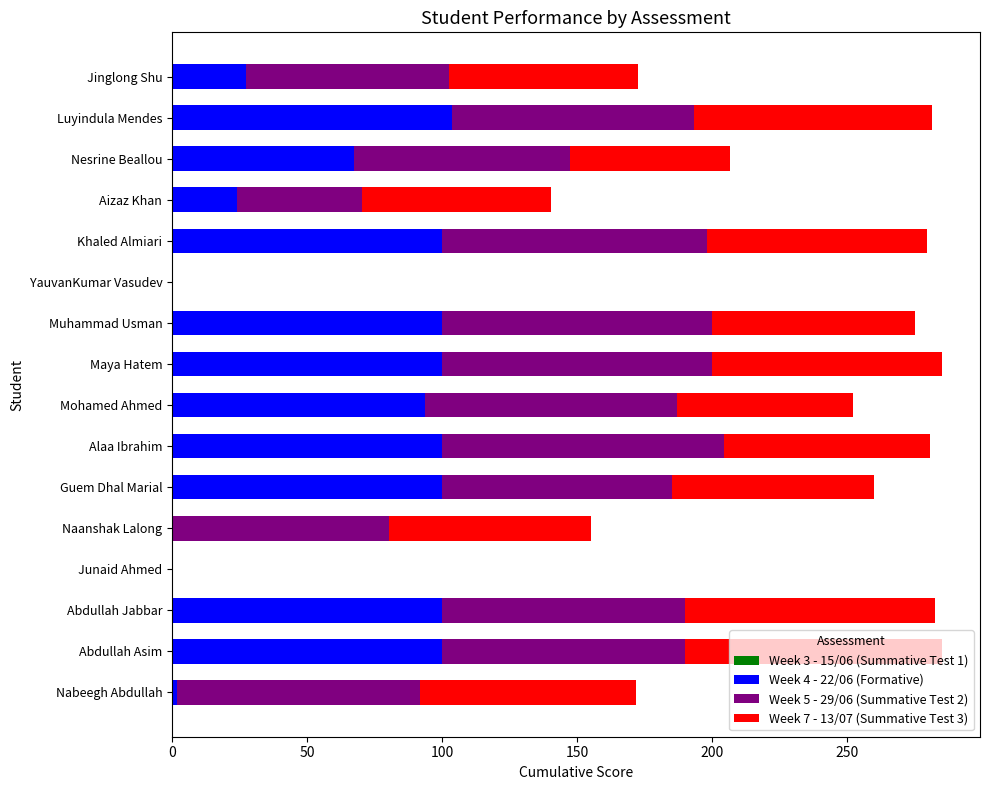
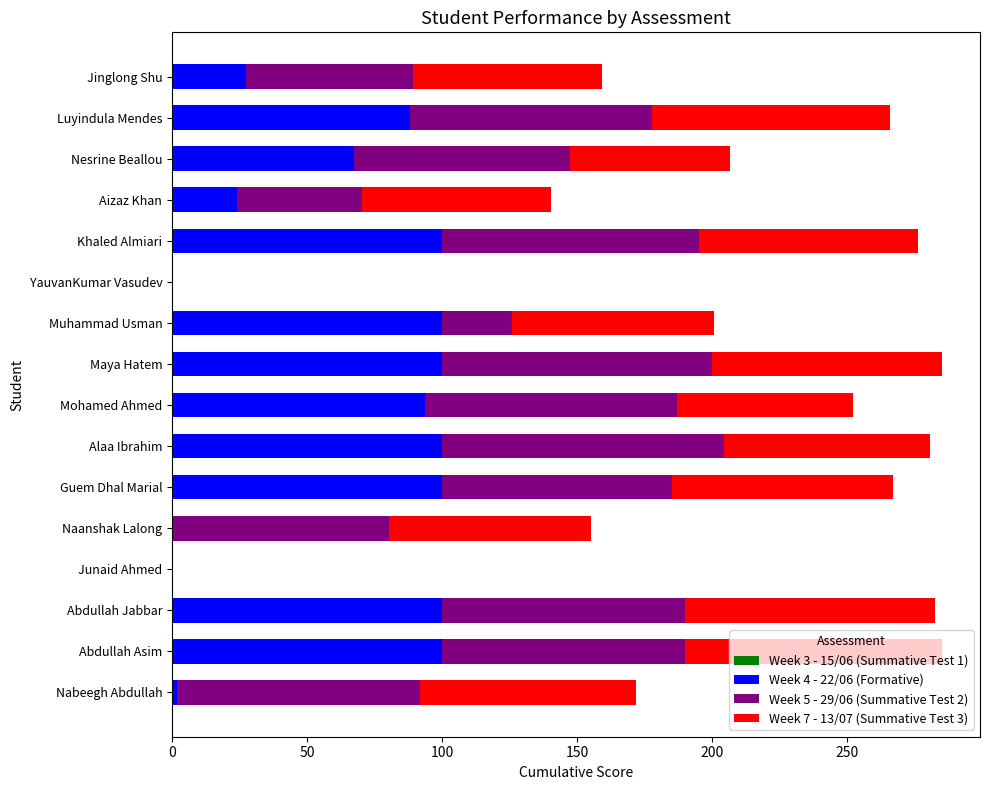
Week 5 - 29/06 (Summative Test 2), Jinglong Shu: 75 -> 62
Week 4 - 22/06 (Formative), Luyindula Mendes: 104 -> 88
Week 5 - 29/06 (Summative Test 2), Khaled Almiari: 98 -> 95
Week 5 - 29/06 (Summative Test 2), Muhammad Usman: 100 -> 26
Week 7 - 13/07 (Summative Test 3), Guem Dhal Marial: 75 -> 82
